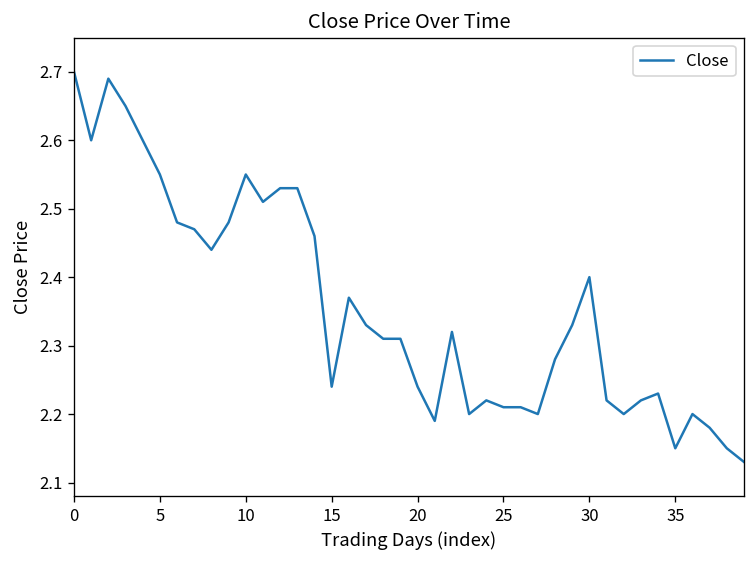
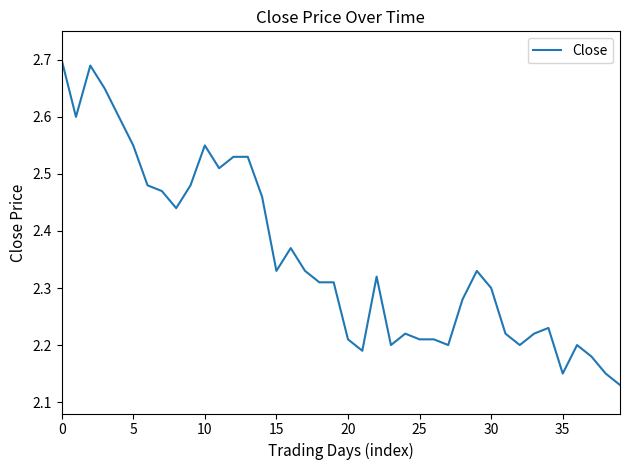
15: 2.24 -> 2.33
20: 2.24 -> 2.21
30: 2.4 -> 2.3
